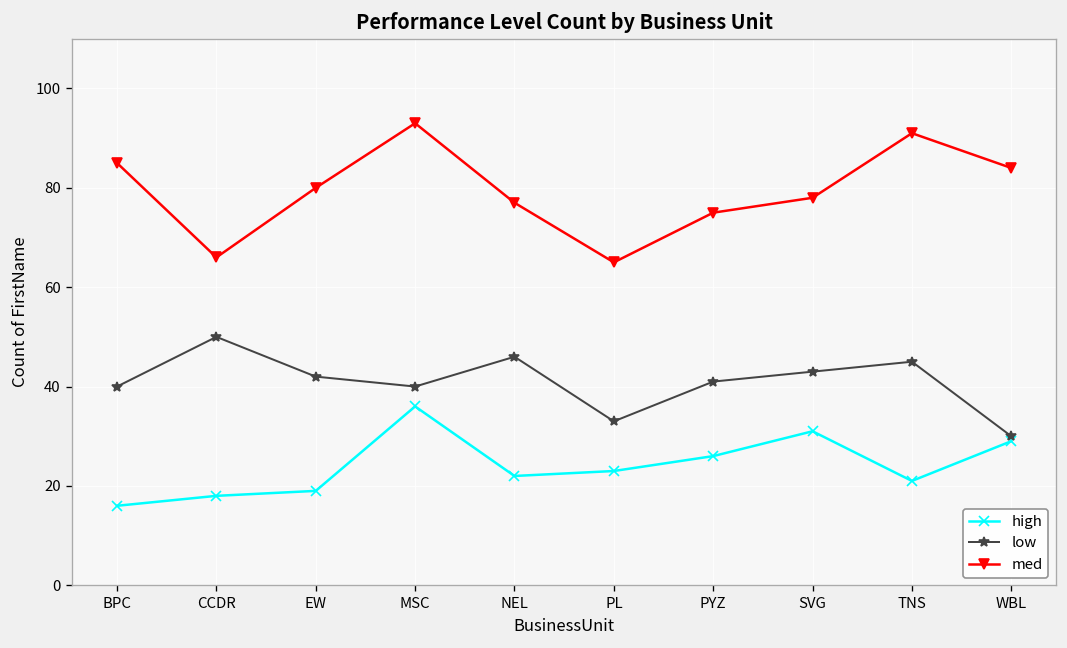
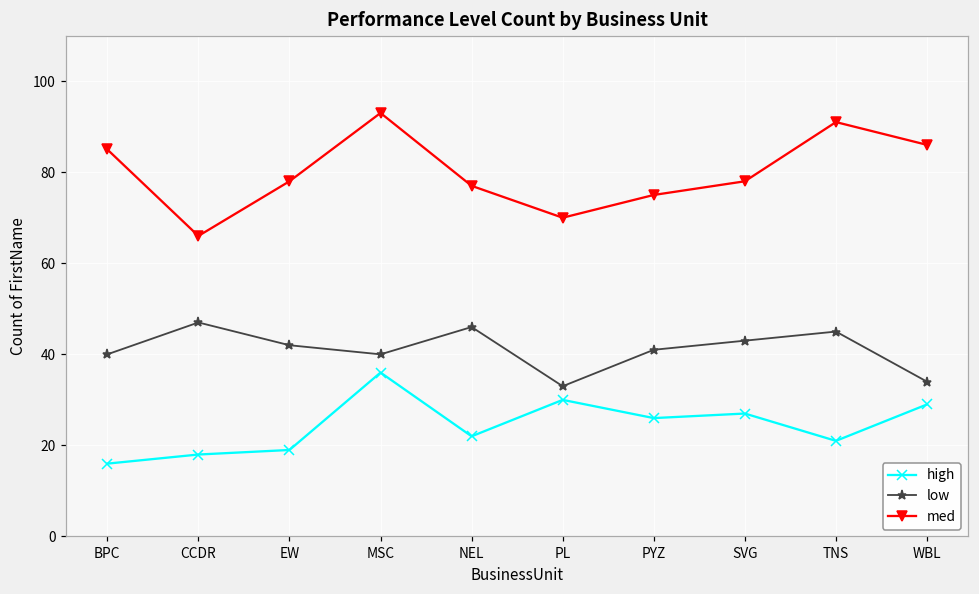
low, CCDR: 50 -> 47
med, EW: 80 -> 78
high, PL: 23 -> 30
med, PL: 65 -> 70
high, SVG: 31 -> 27
low, WBL: 30 -> 34
med, WBL: 84 -> 86
